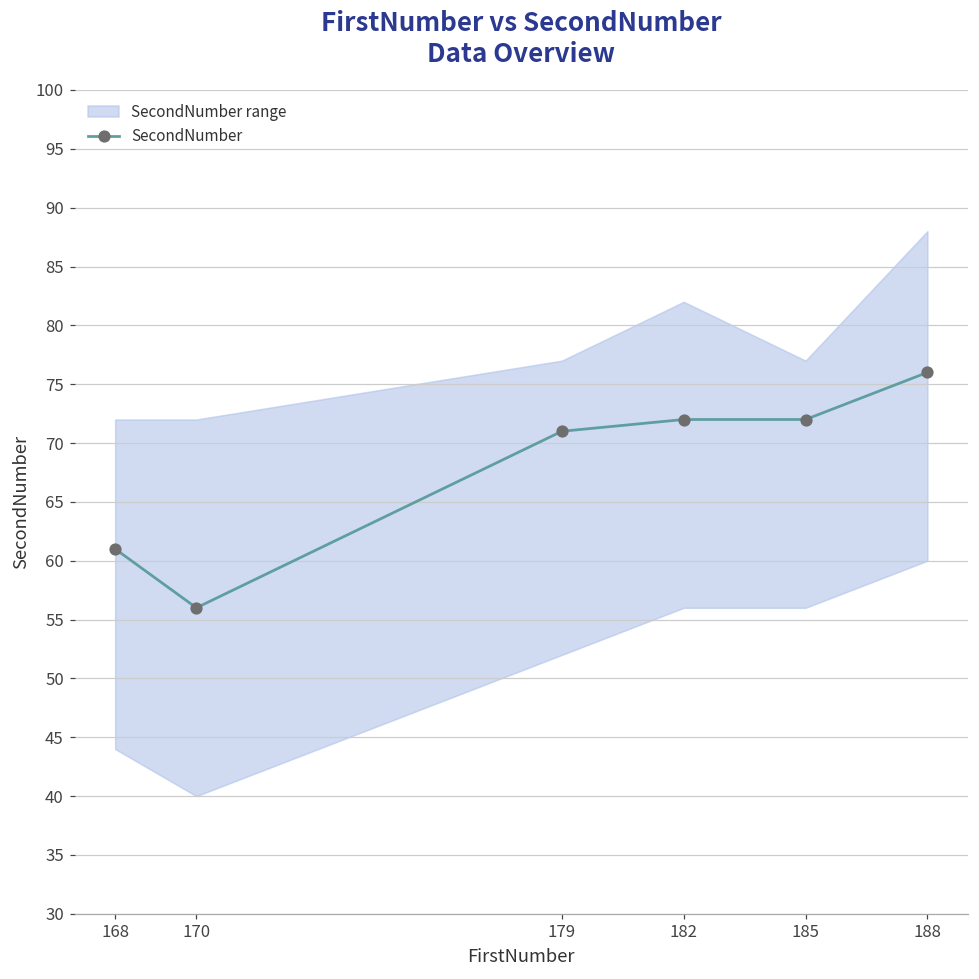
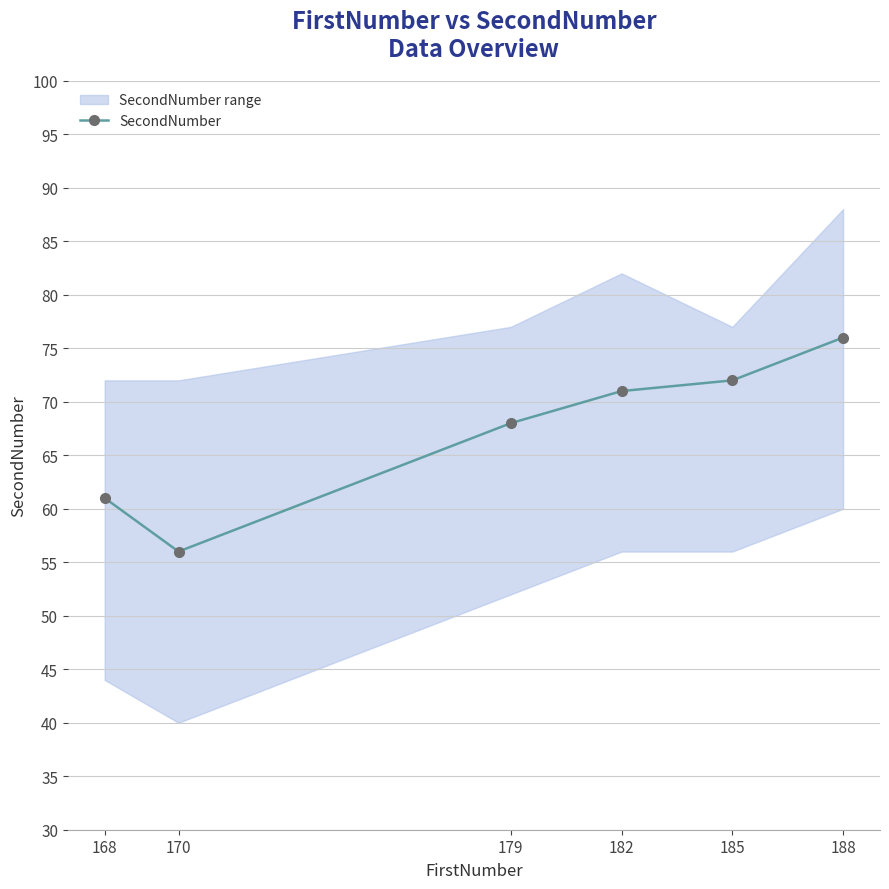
SecondNumber, 179: 71 -> 68
SecondNumber, 182: 72 -> 71
